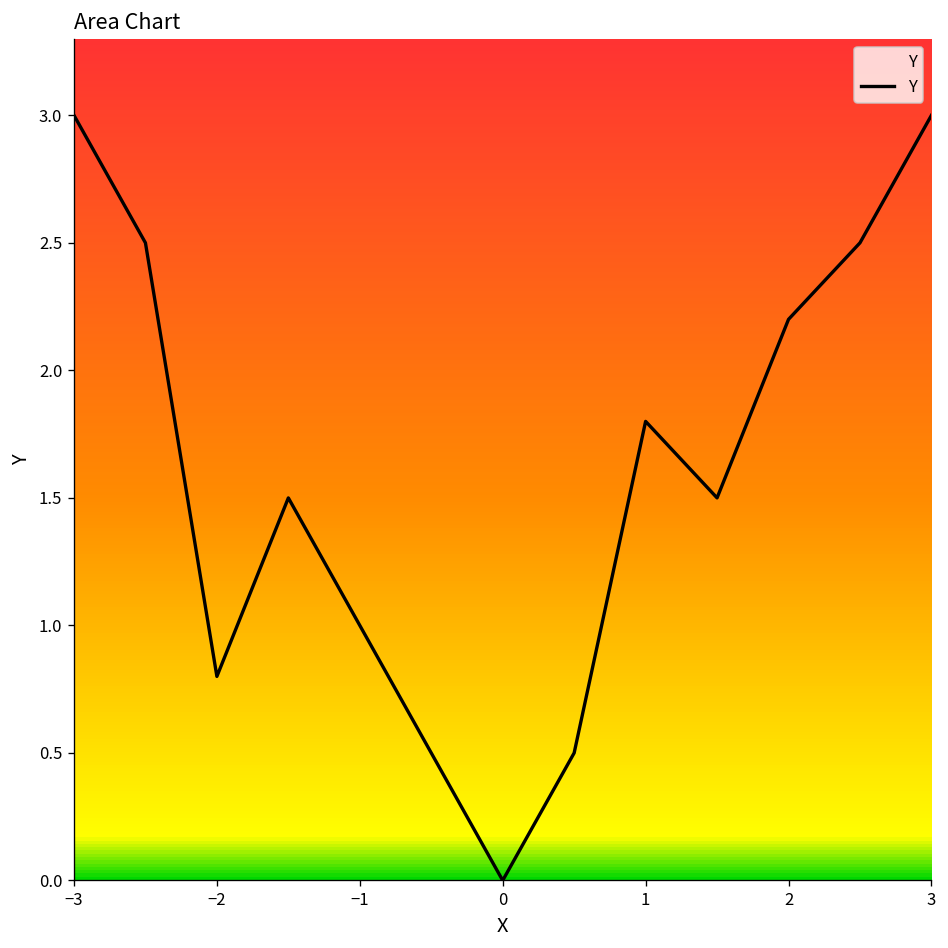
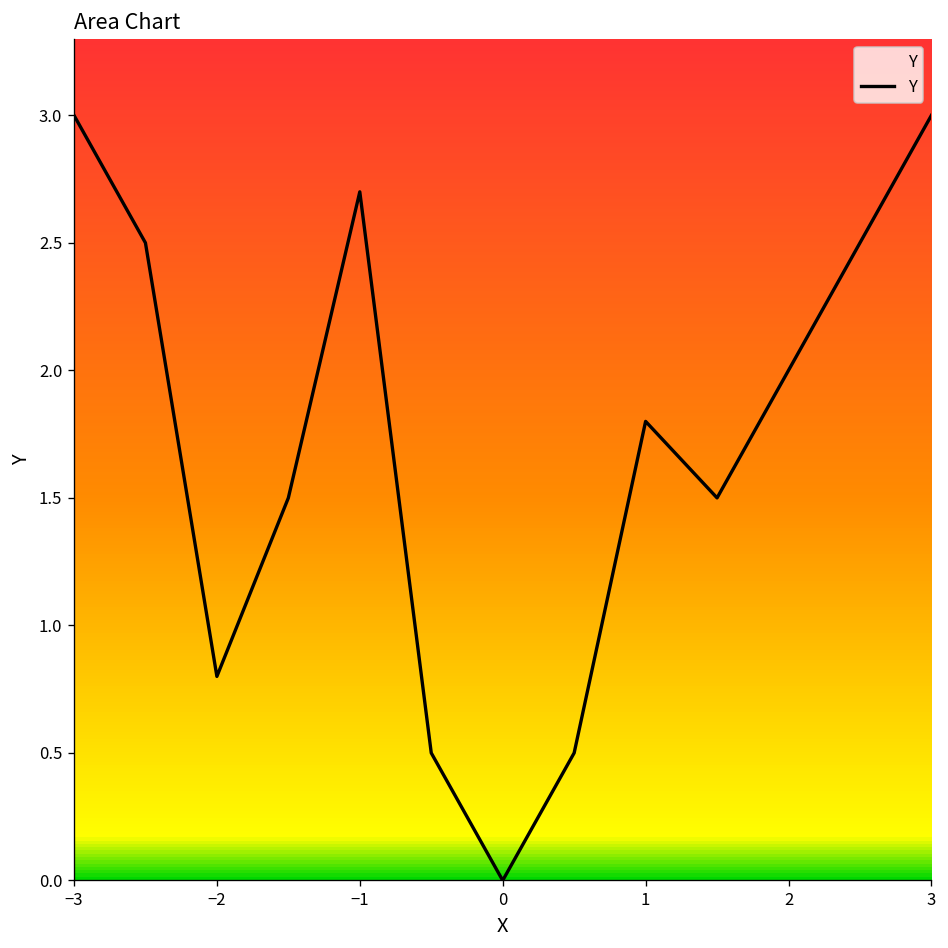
−1: 1.0 -> 2.7
2: 2.2 -> 2.0
